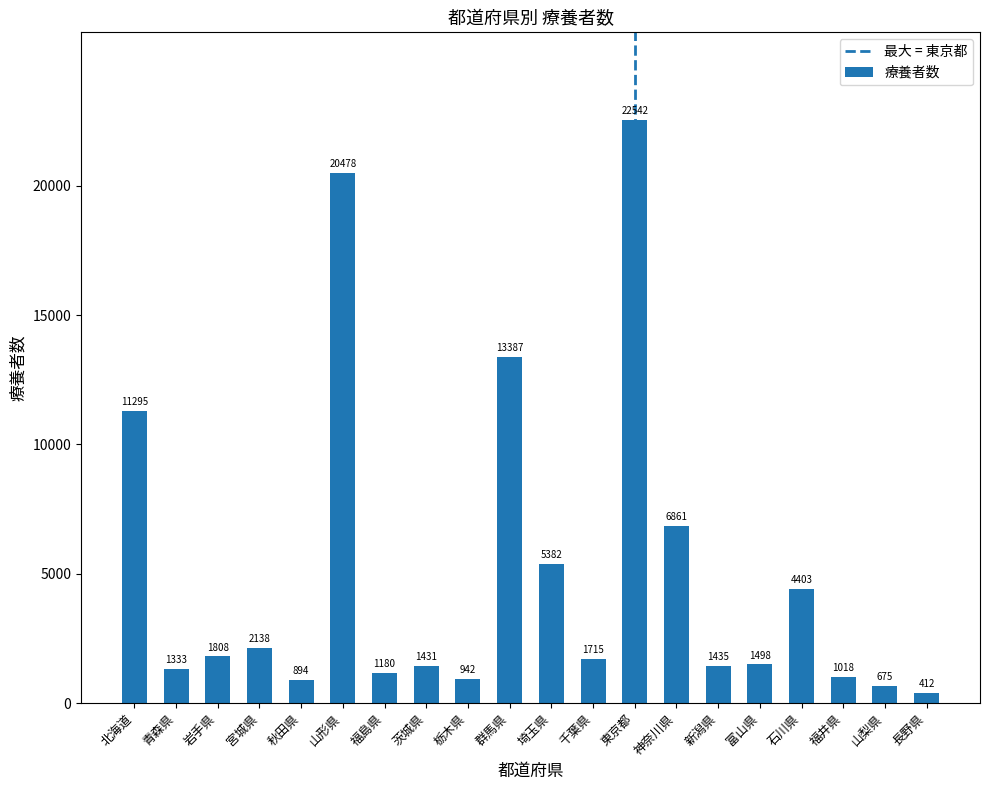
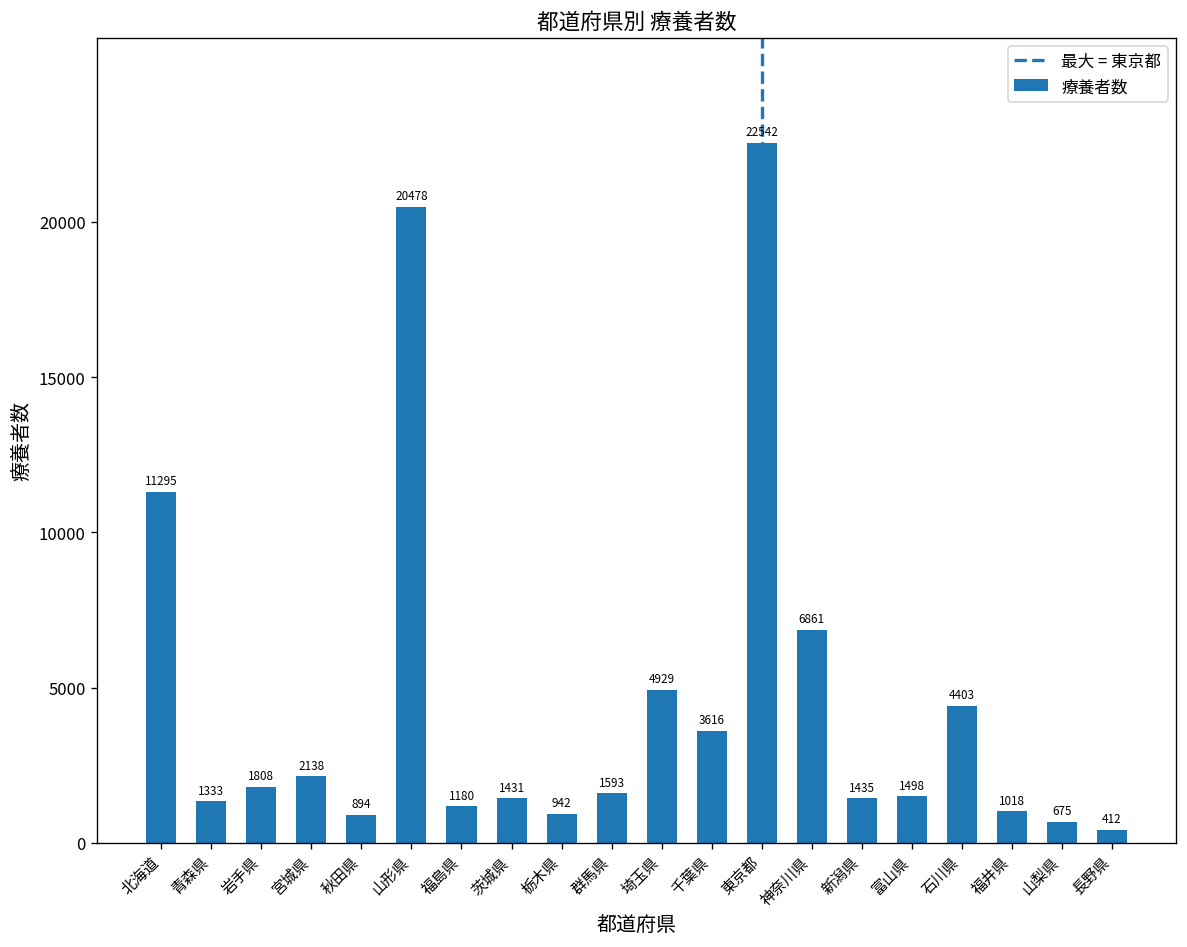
群馬県: 13387 -> 1593
埼玉県: 5382 -> 4929
千葉県: 1715 -> 3616
